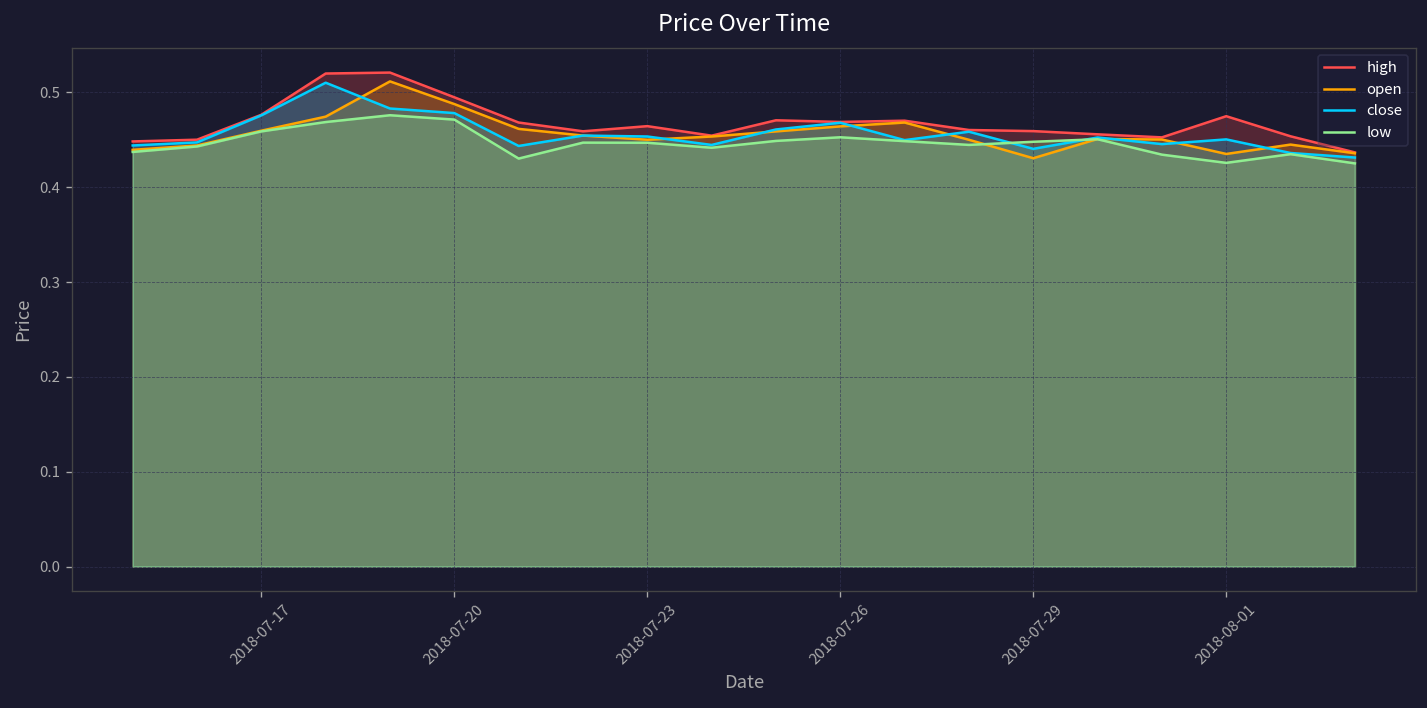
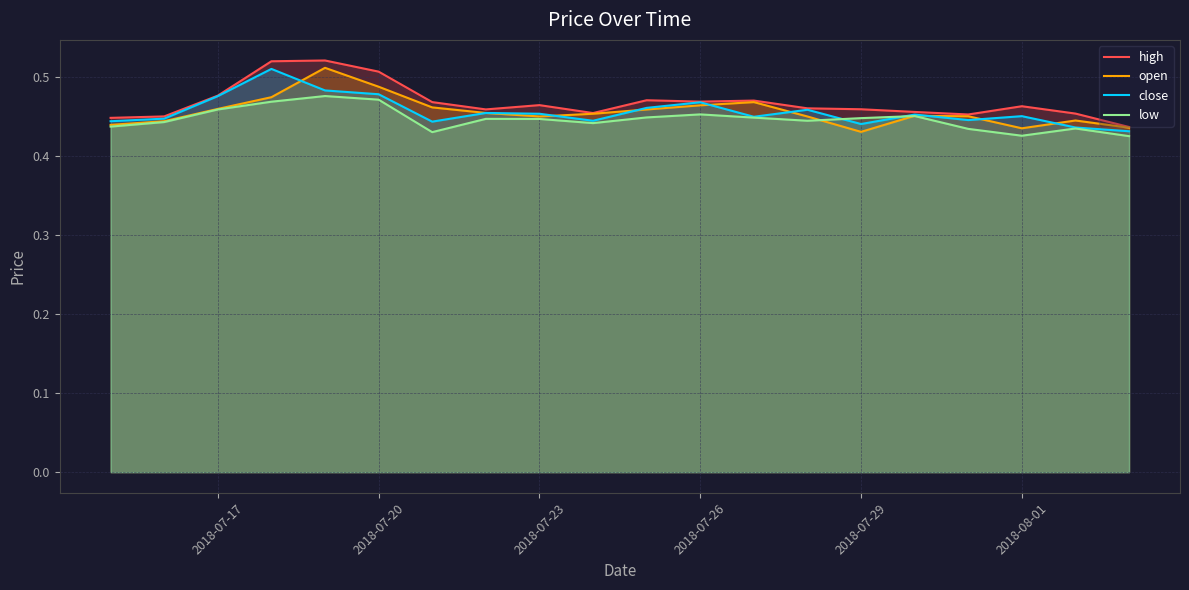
high, 2018-07-20: 0.49 -> 0.51
high, 2018-08-01: 0.48 -> 0.46
